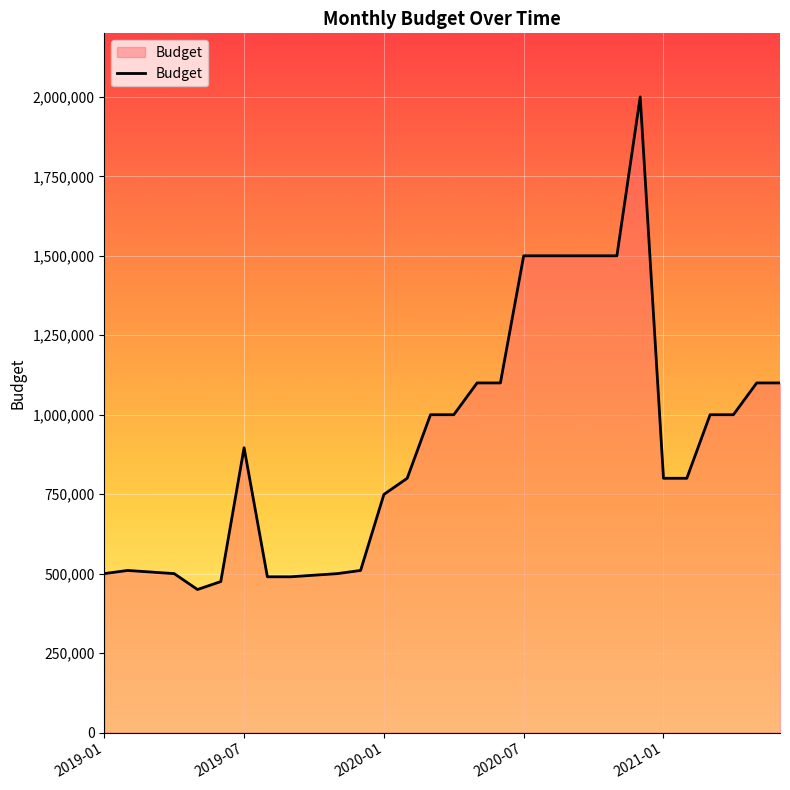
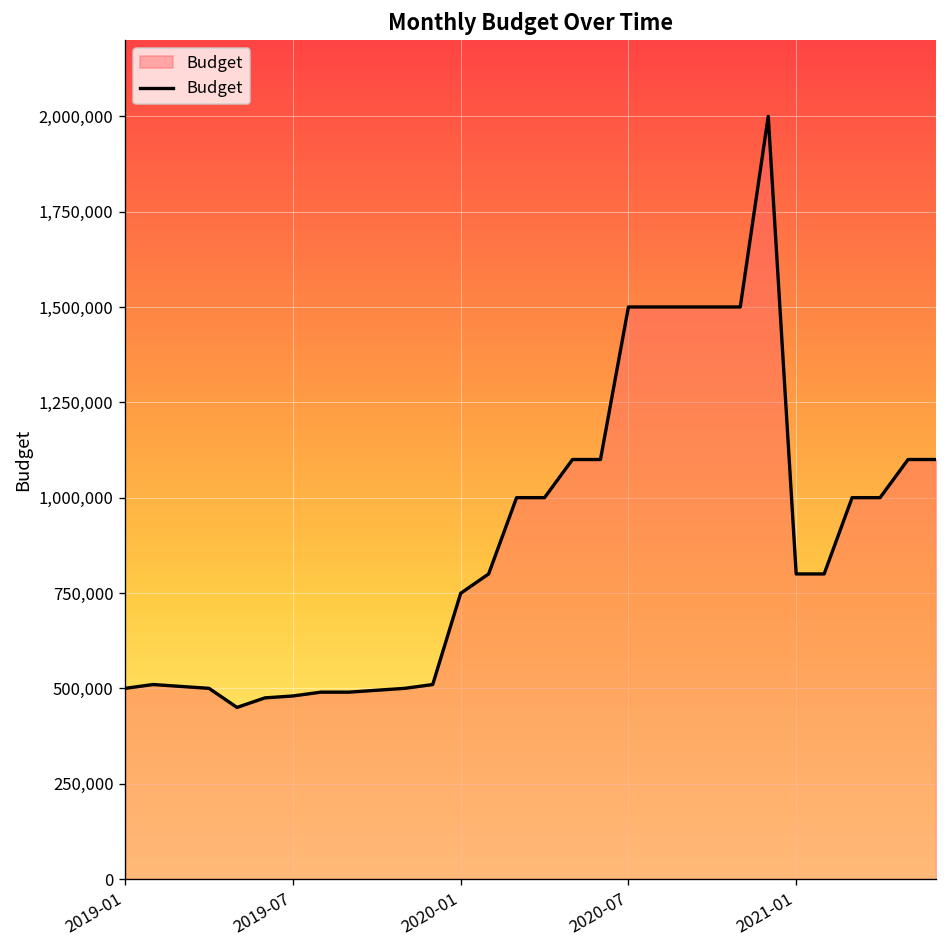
2019-07: 900,000 -> 480,000
